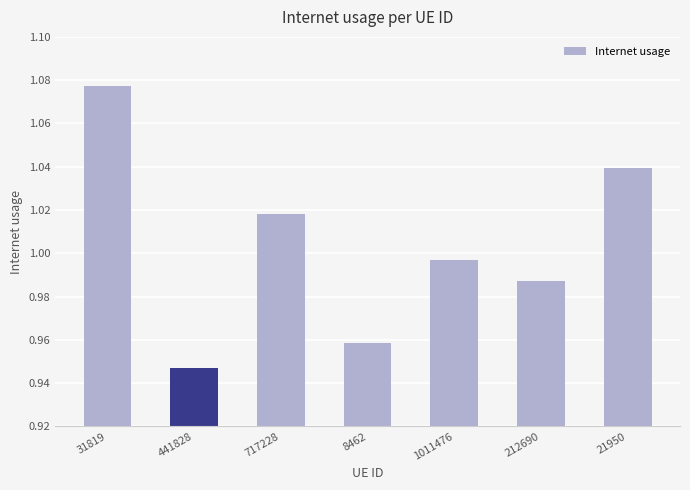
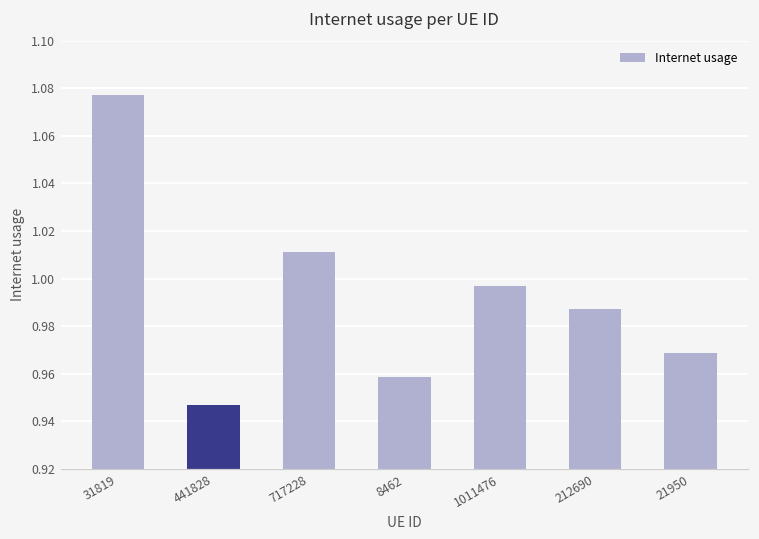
717228: 1.018 -> 1.011
21950: 1.039 -> 0.969
